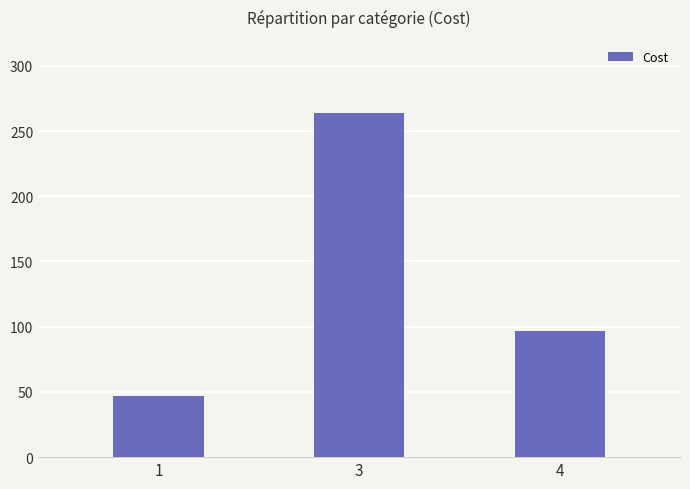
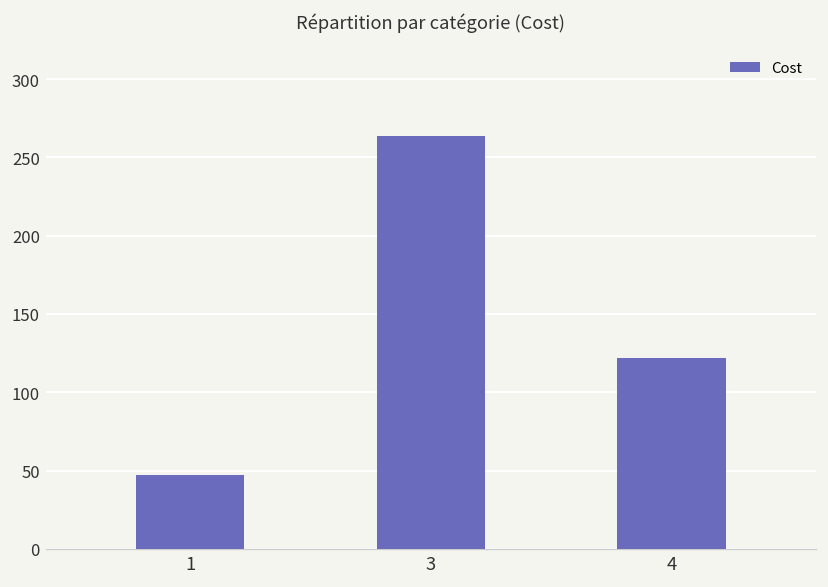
4: 97 -> 122
